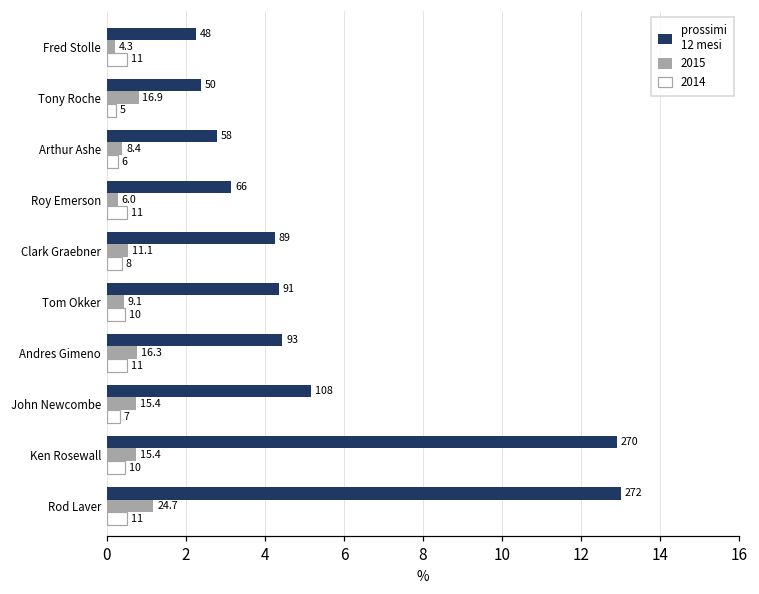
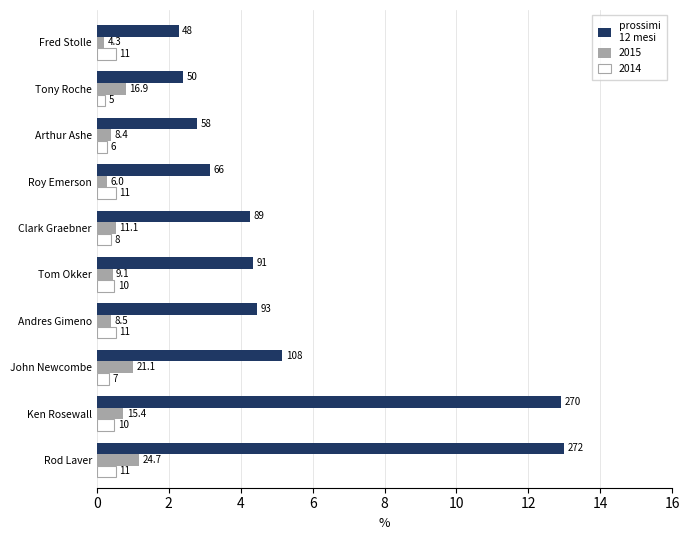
2015, Andres Gimeno: 16.3 -> 8.5
2015, John Newcombe: 15.4 -> 21.1
